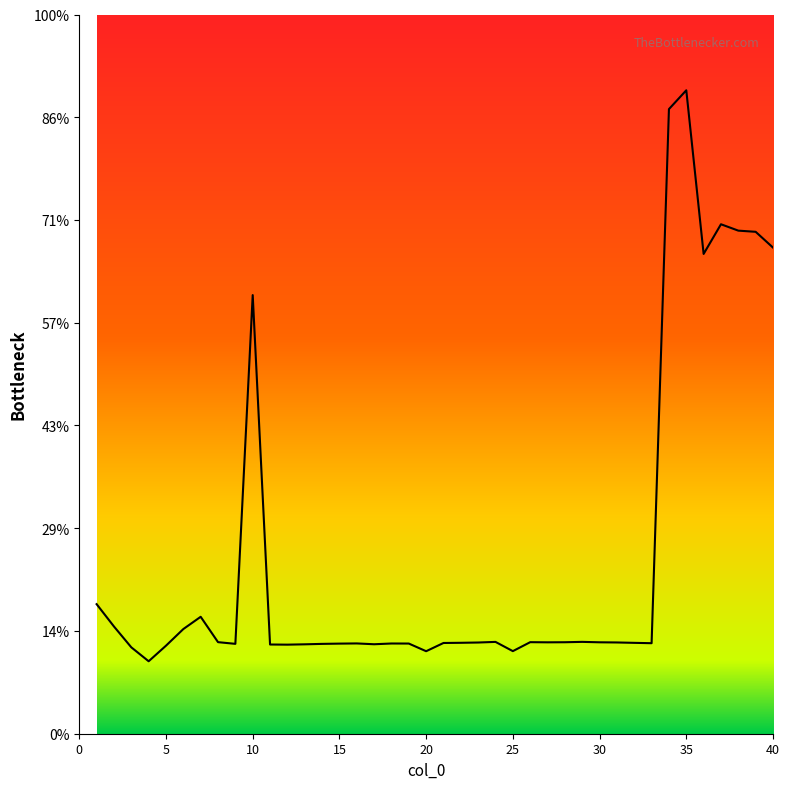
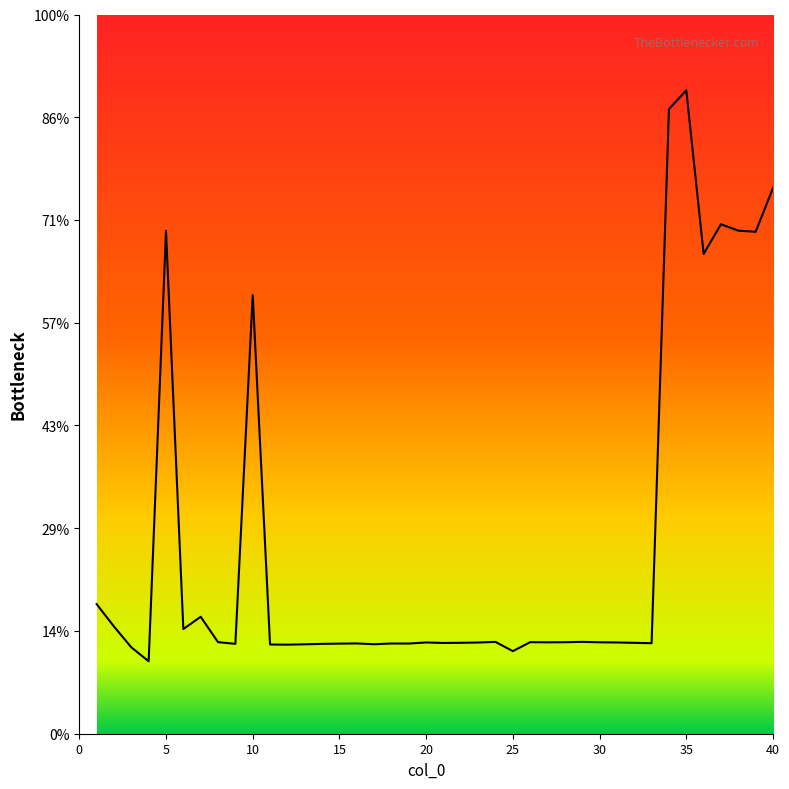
5: 12% -> 70%
20: 11% -> 13%
40: 68% -> 76%
